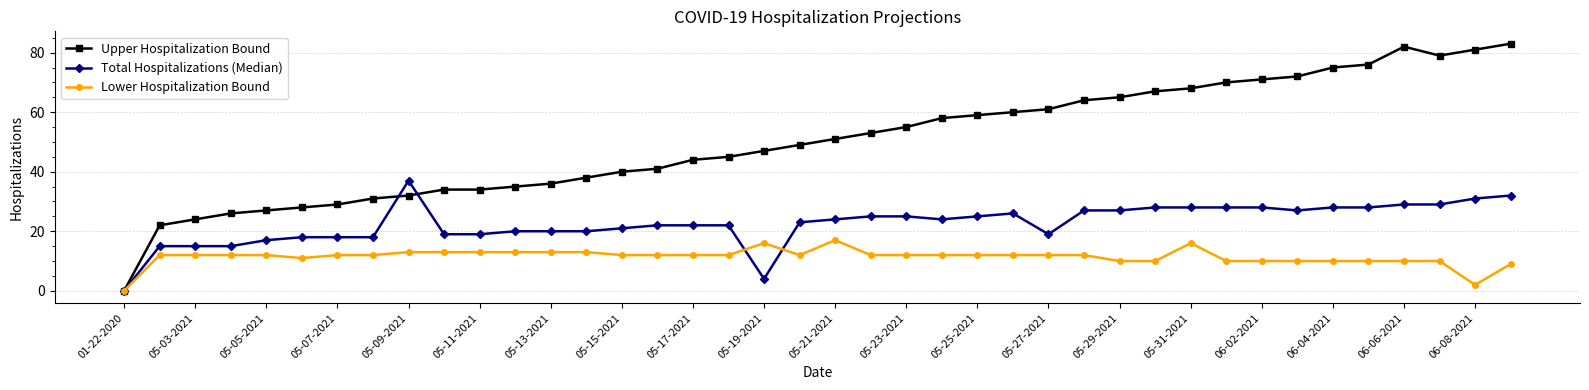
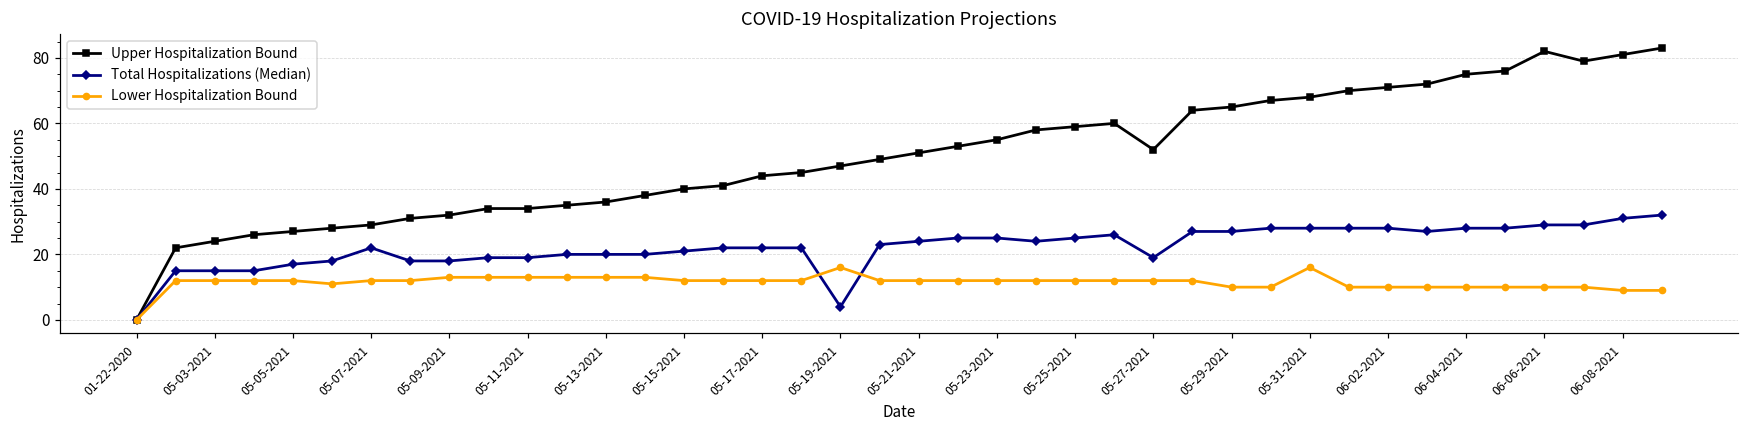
Total Hospitalizations (Median), 05-07-2021: 18 -> 22
Total Hospitalizations (Median), 05-09-2021: 37 -> 18
Lower Hospitalization Bound, 05-21-2021: 17 -> 12
Upper Hospitalization Bound, 05-27-2021: 61 -> 52
Lower Hospitalization Bound, 06-08-2021: 2 -> 9
